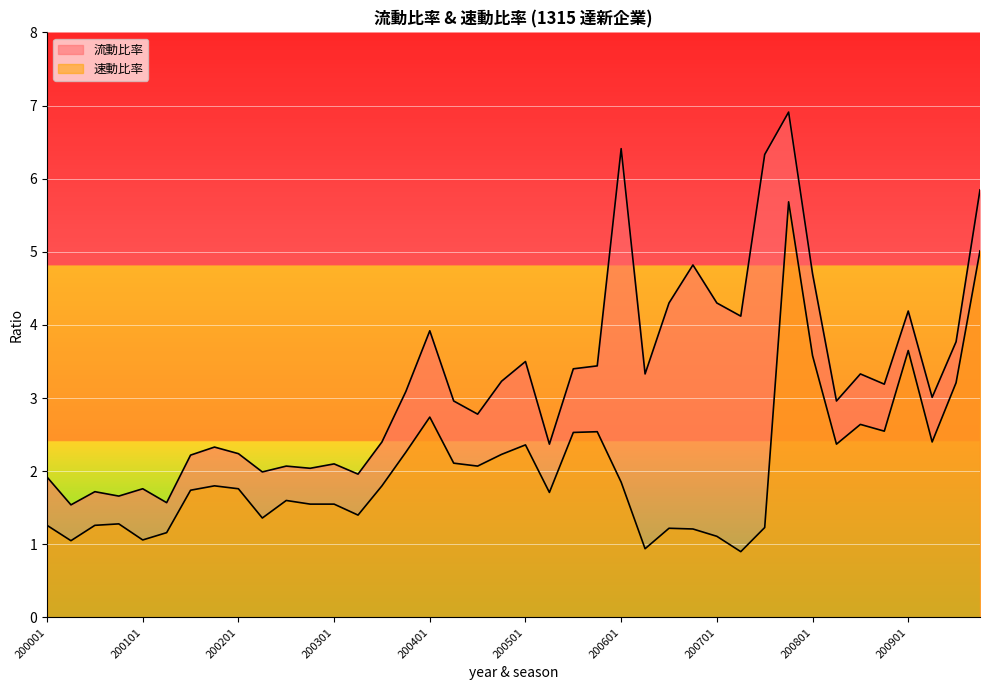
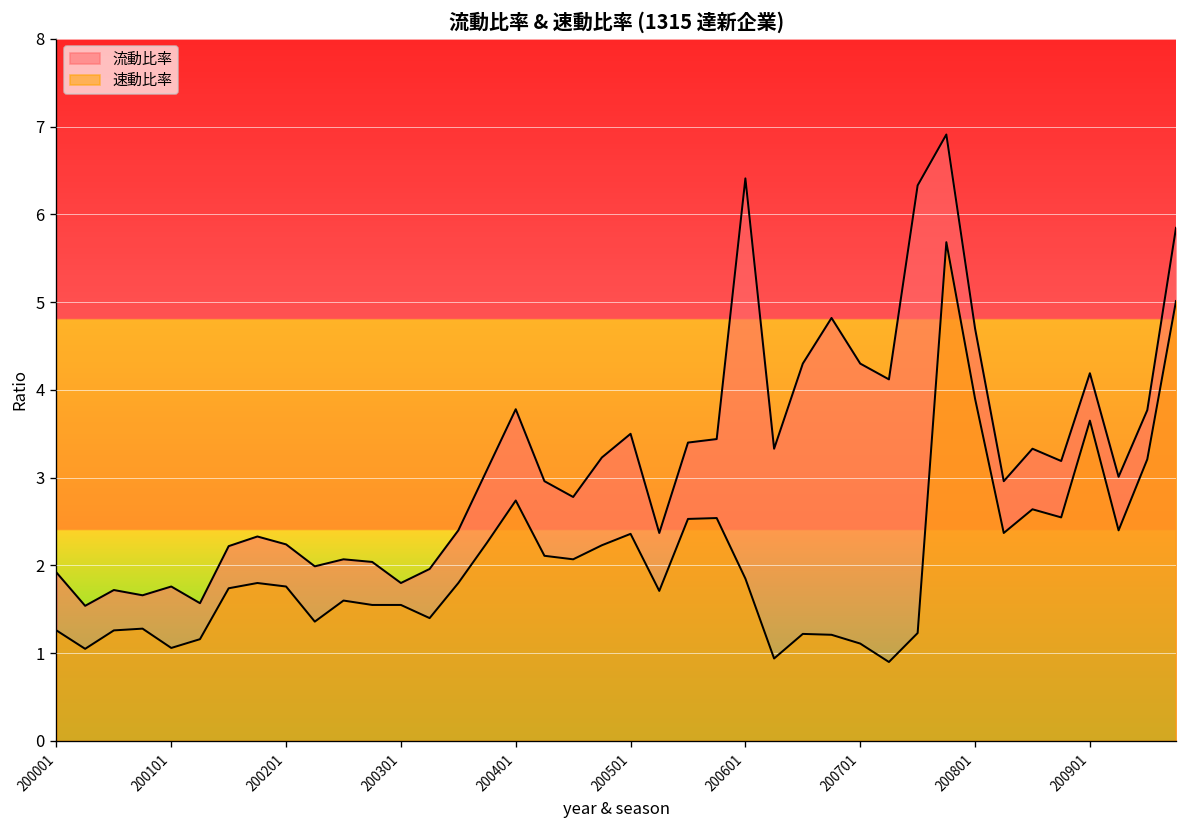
流動比率, 200301: 2.1 -> 1.8
流動比率, 200401: 3.9 -> 3.8
速動比率, 200801: 3.6 -> 3.9
